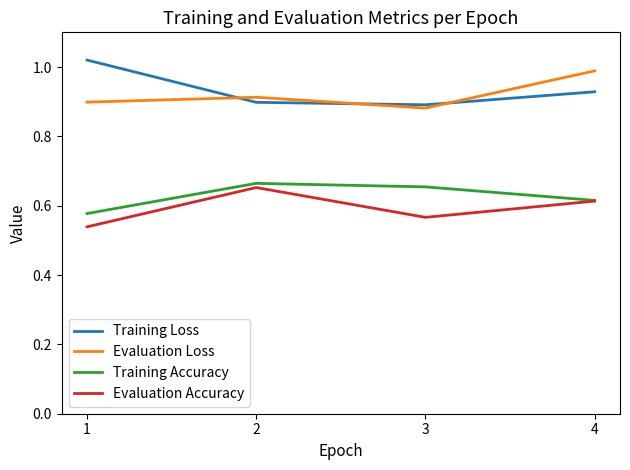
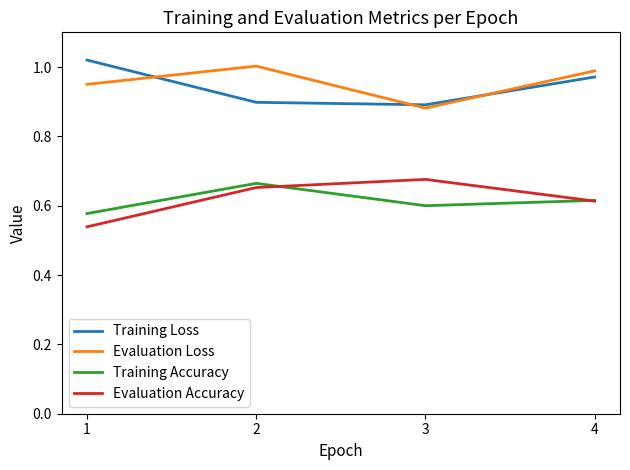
Evaluation Loss, 1: 0.90 -> 0.95
Evaluation Loss, 2: 0.91 -> 1.00
Training Accuracy, 3: 0.65 -> 0.60
Evaluation Accuracy, 3: 0.57 -> 0.68
Training Loss, 4: 0.93 -> 0.97
